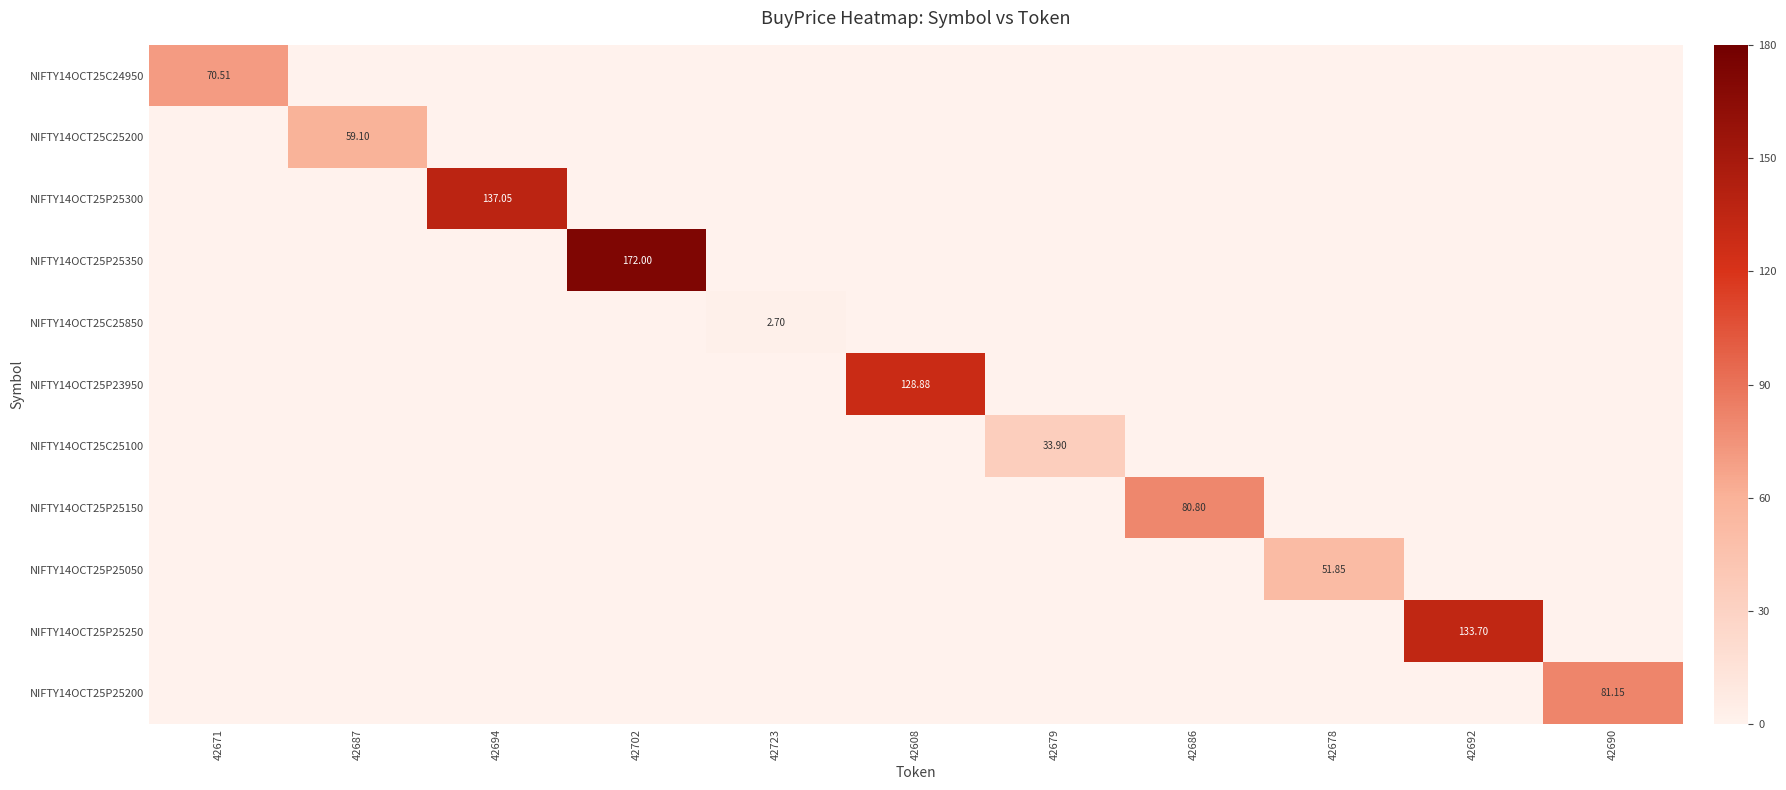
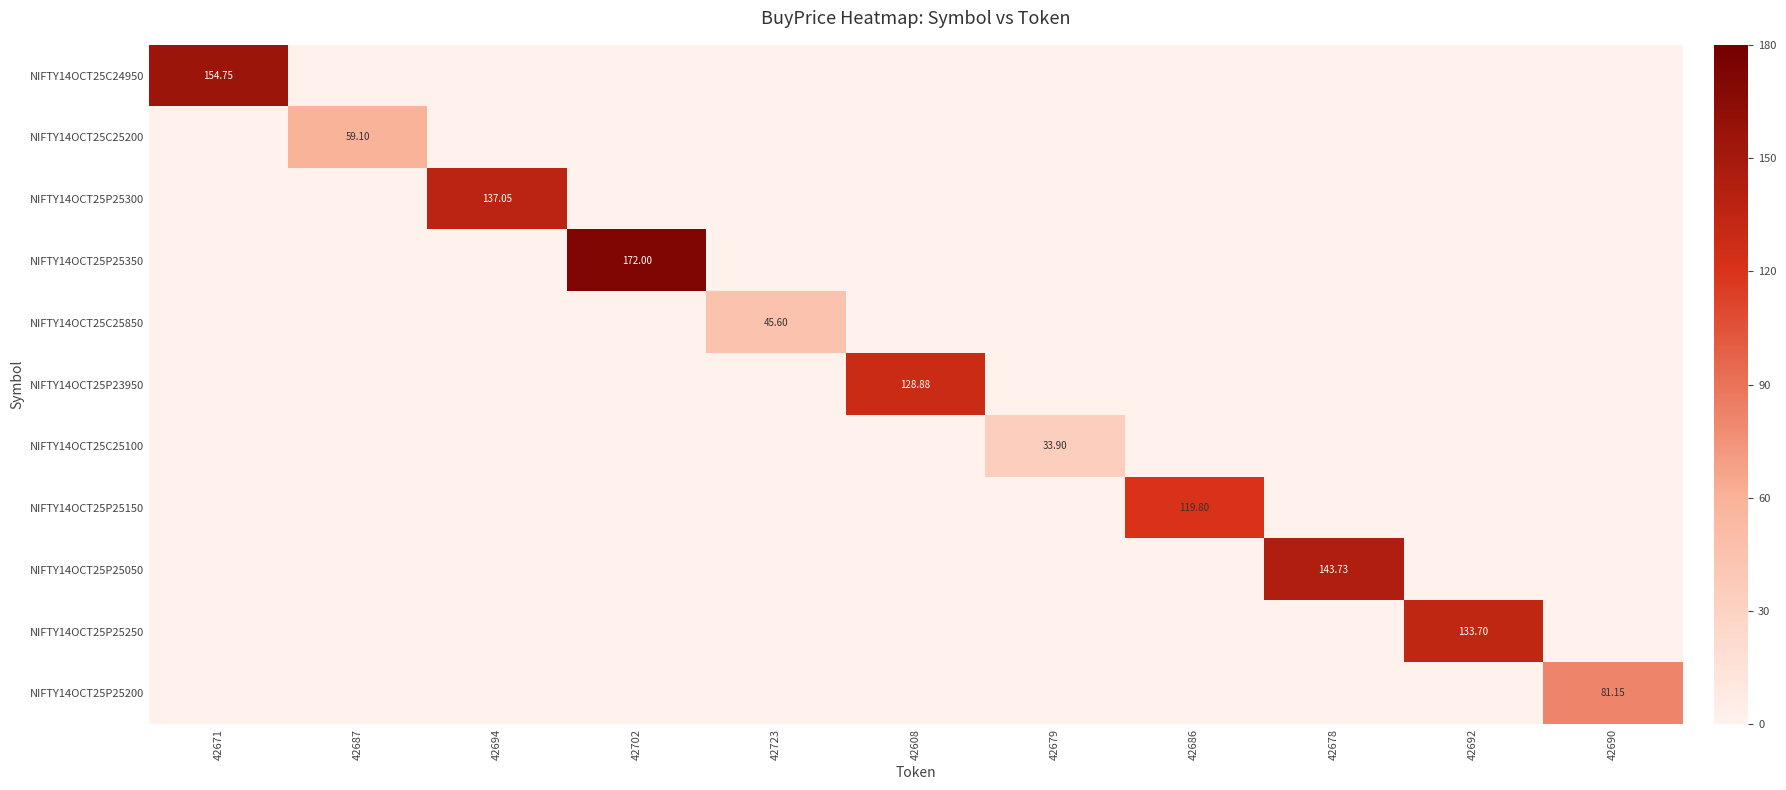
NIFTY14OCT25C24950, 42671: 70.51 -> 154.75
NIFTY14OCT25C25850, 42723: 2.70 -> 45.60
NIFTY14OCT25P25150, 42686: 80.80 -> 119.80
NIFTY14OCT25P25050, 42678: 51.85 -> 143.73
